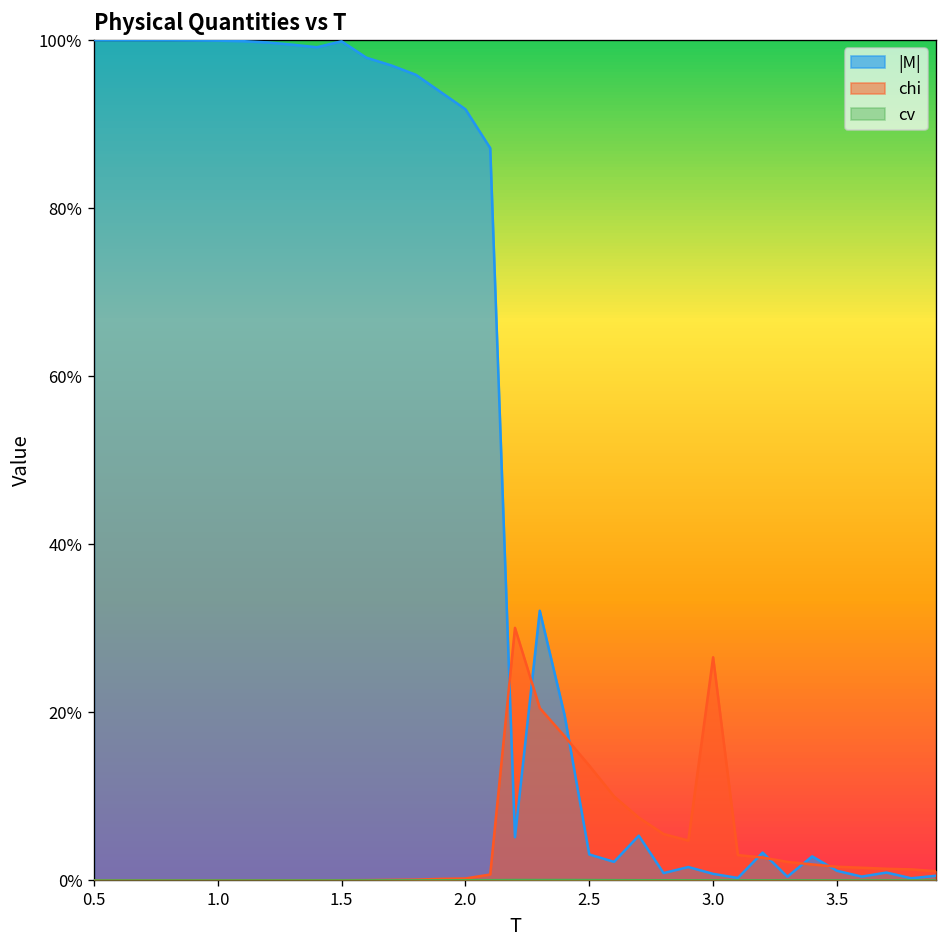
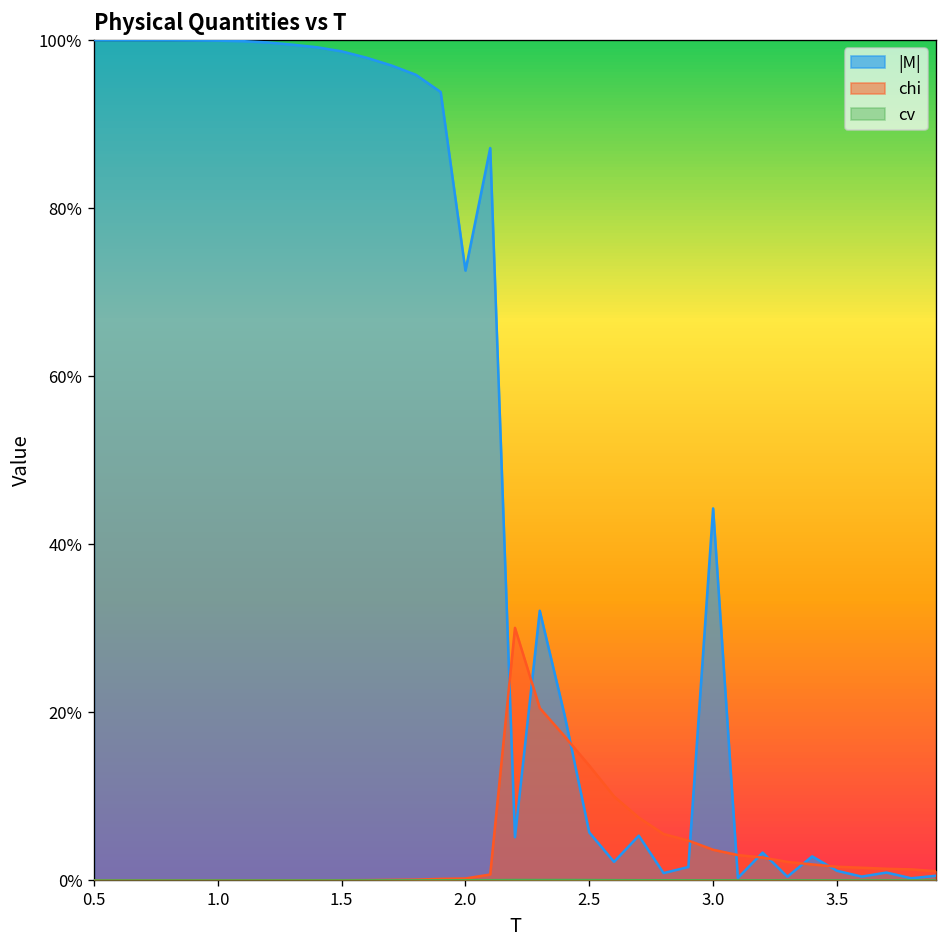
|M|, 1.5: 100% -> 99%
|M|, 2.0: 92% -> 73%
|M|, 2.5: 3% -> 6%
|M|, 3.0: 1% -> 44%
chi, 3.0: 27% -> 4%
